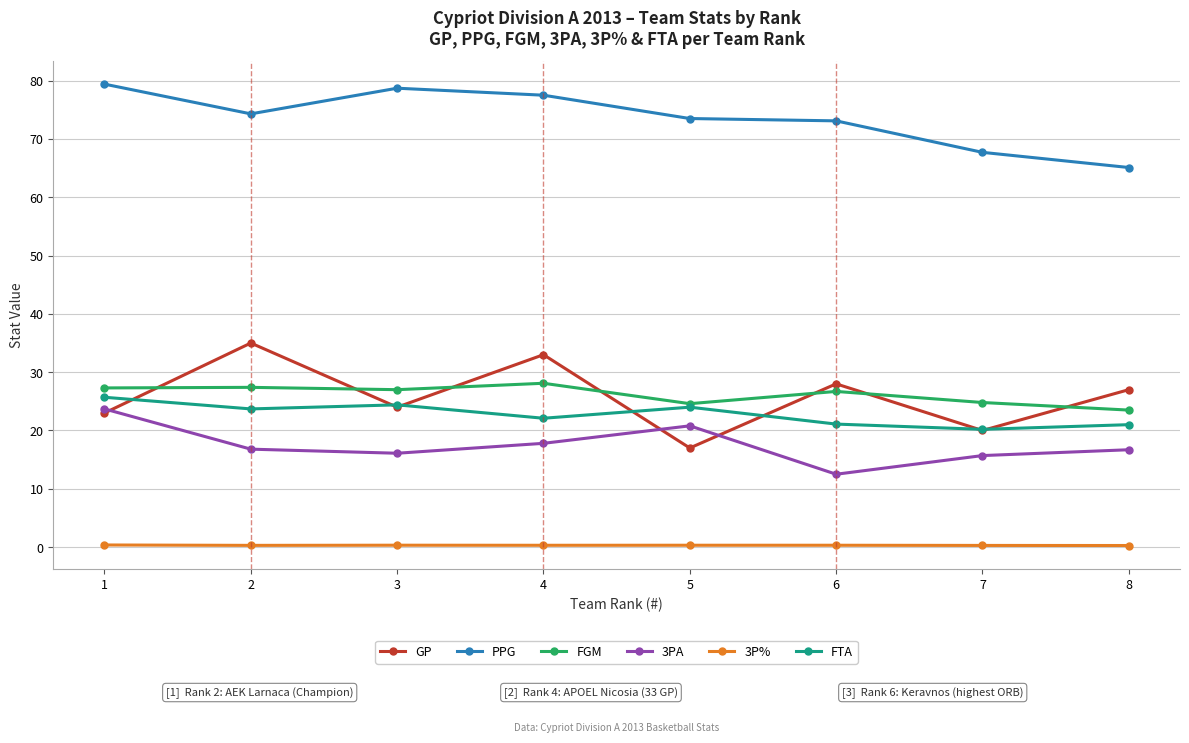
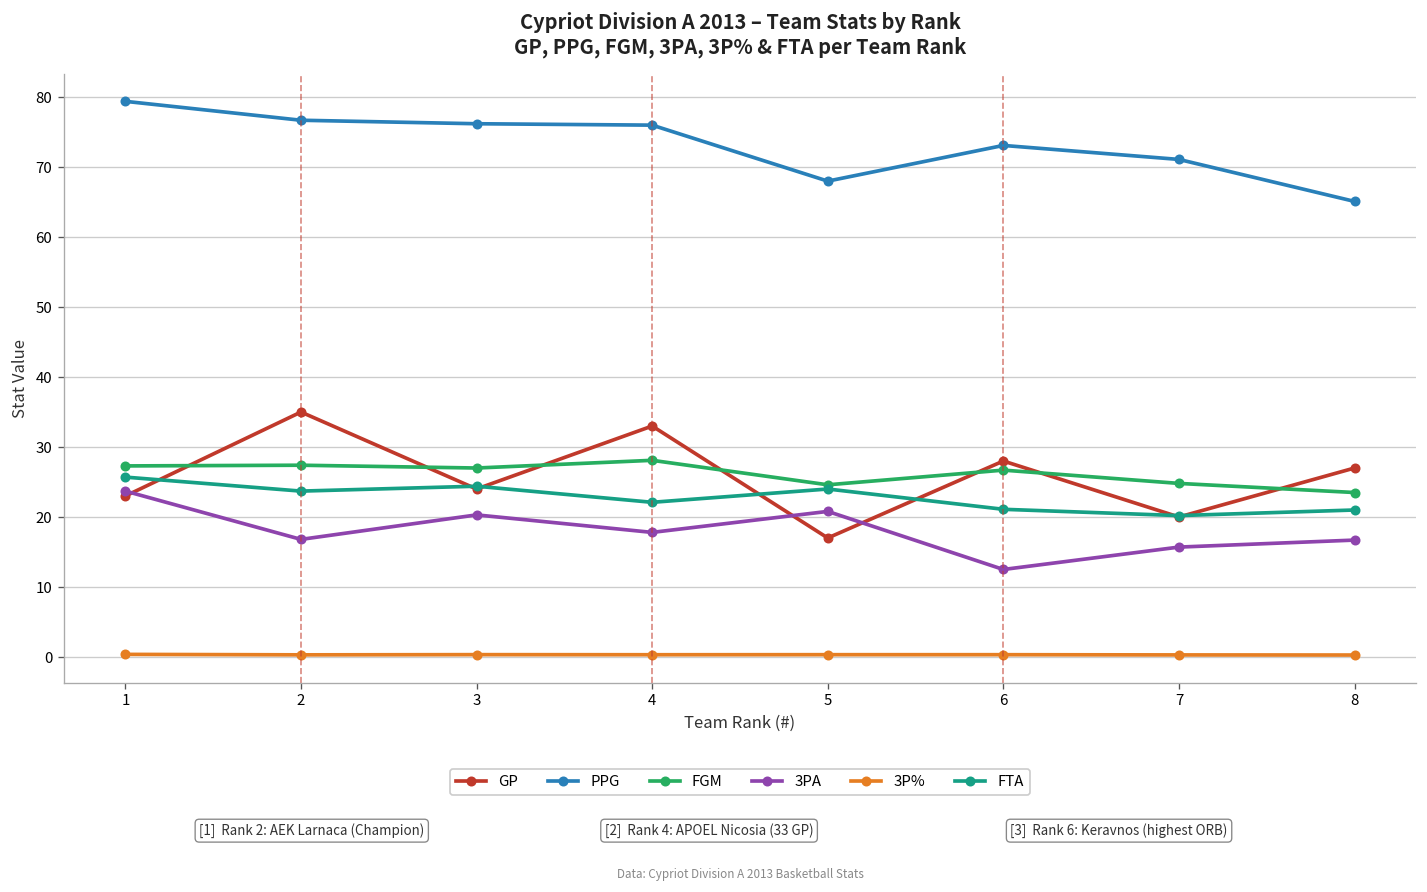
PPG, 2: 74 -> 77
PPG, 3: 79 -> 76
3PA, 3: 16 -> 20
PPG, 4: 78 -> 76
PPG, 5: 74 -> 68
PPG, 7: 68 -> 71
